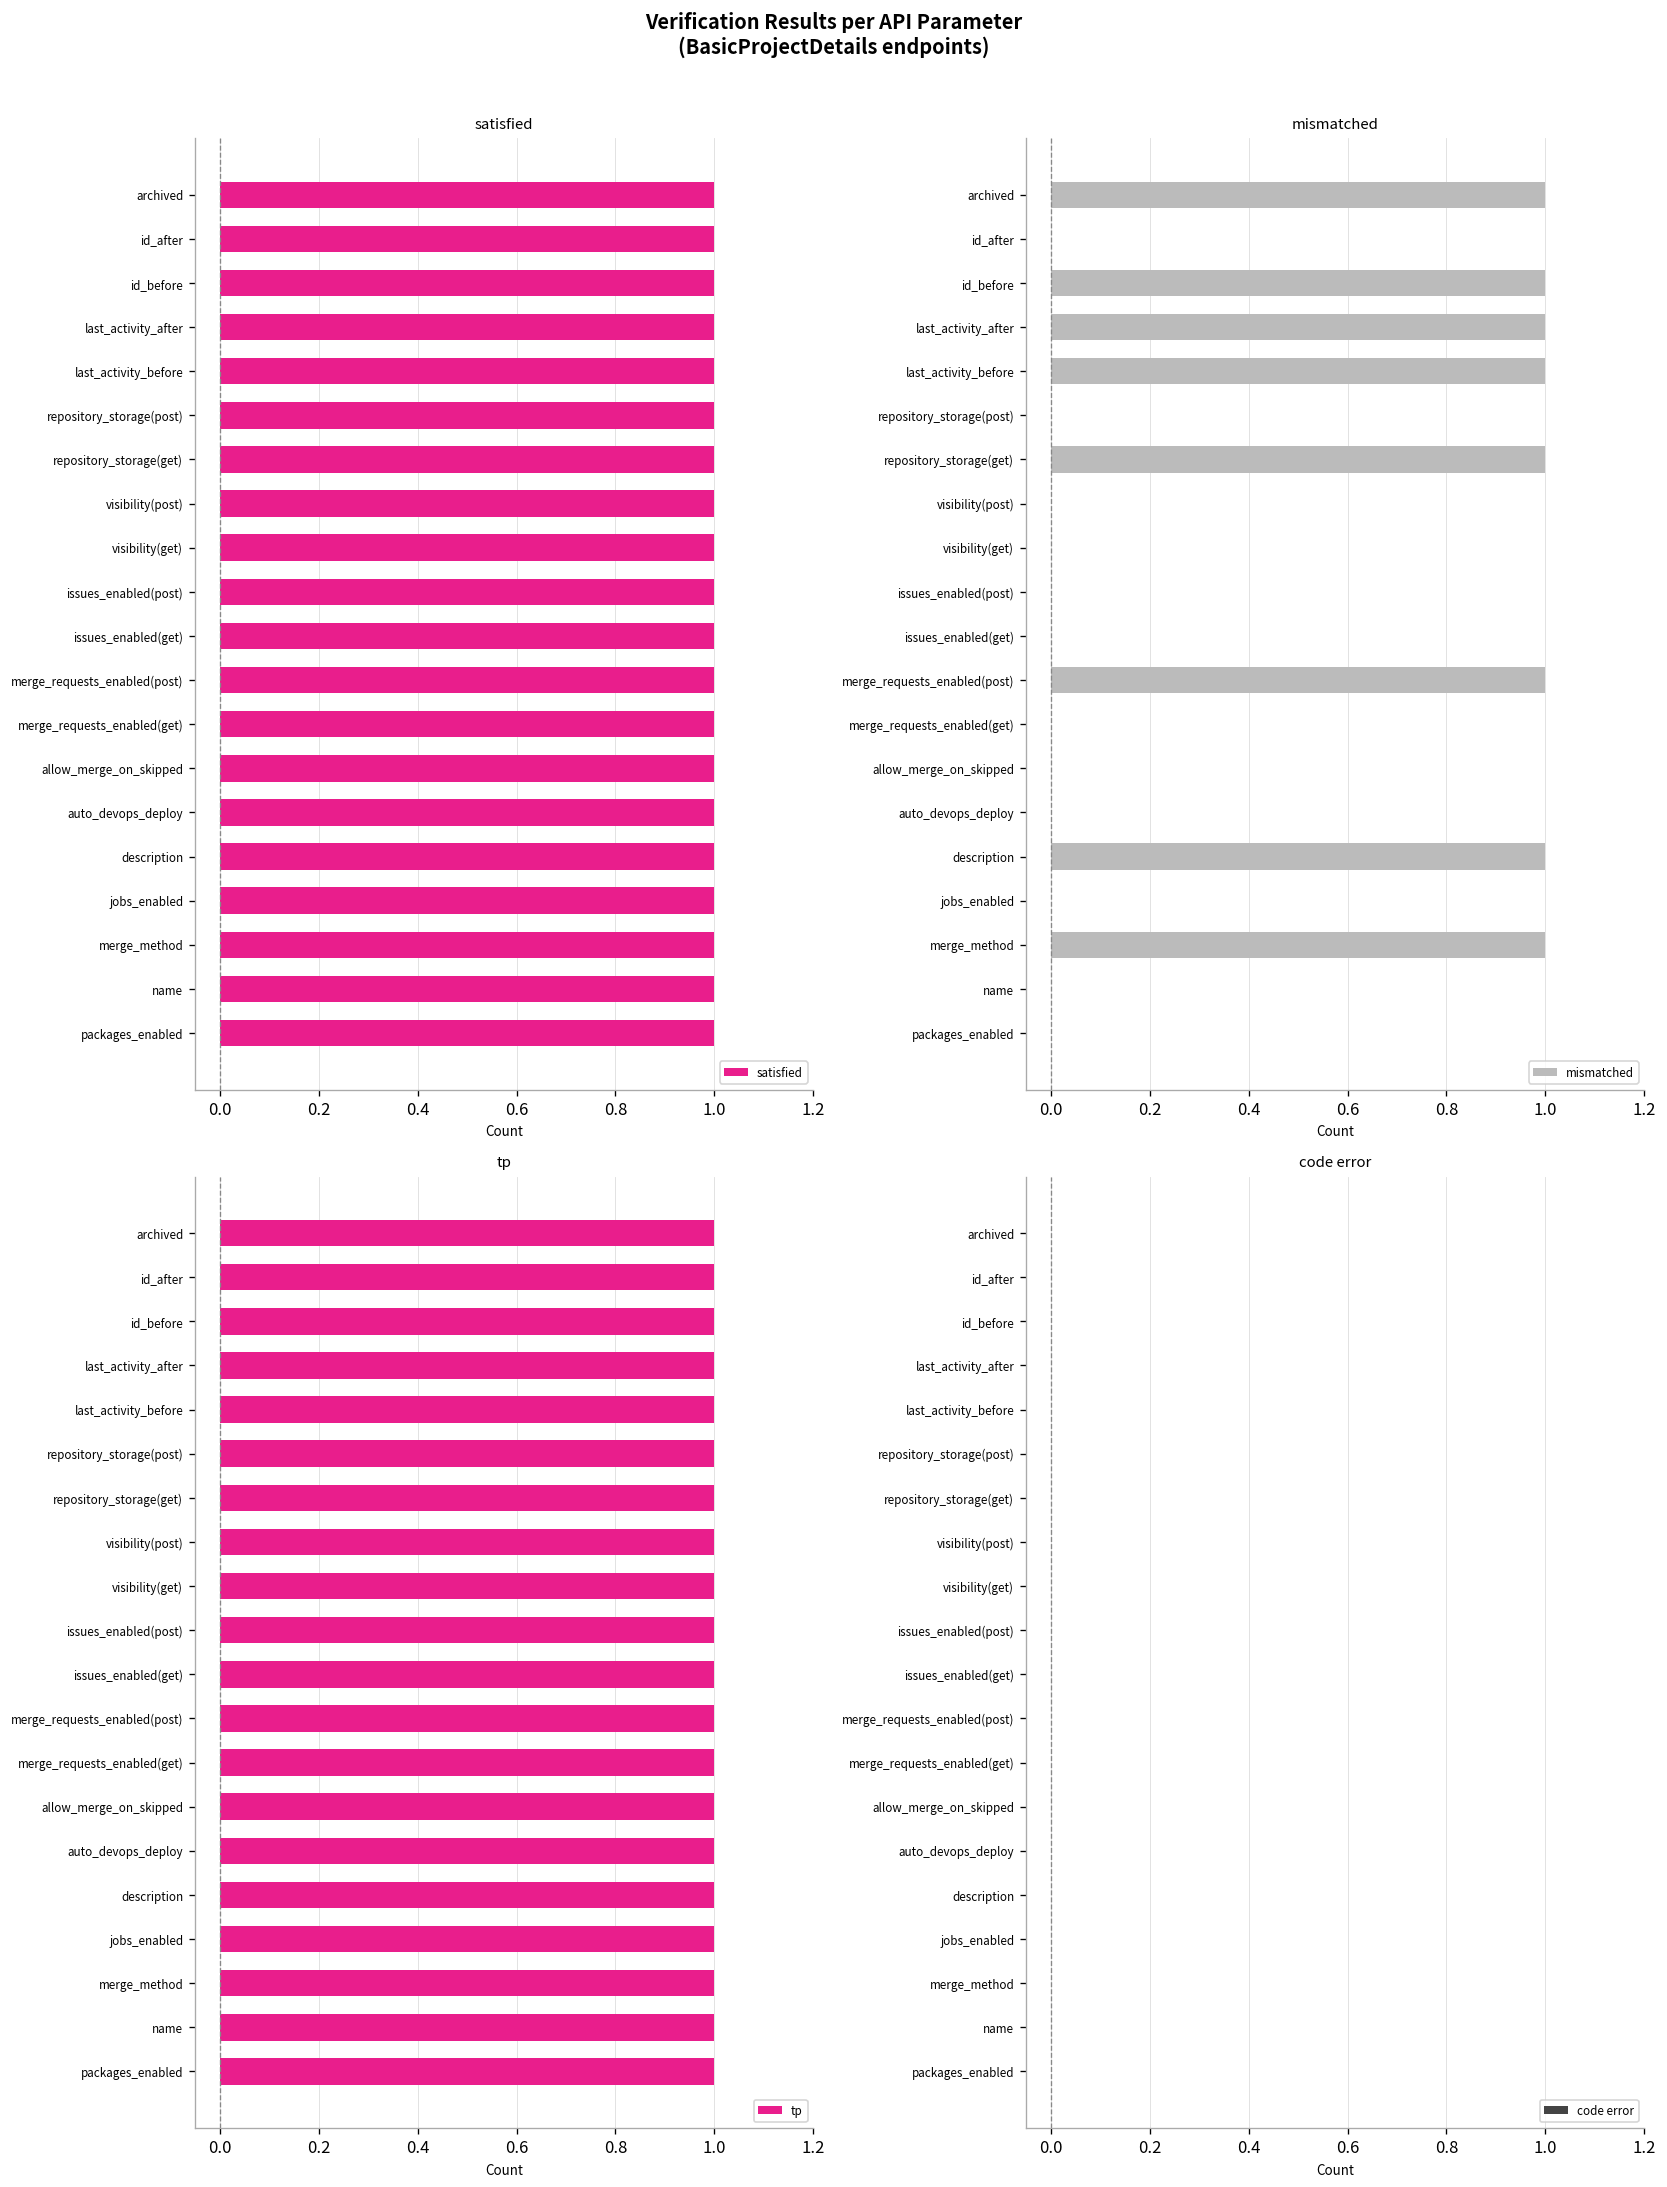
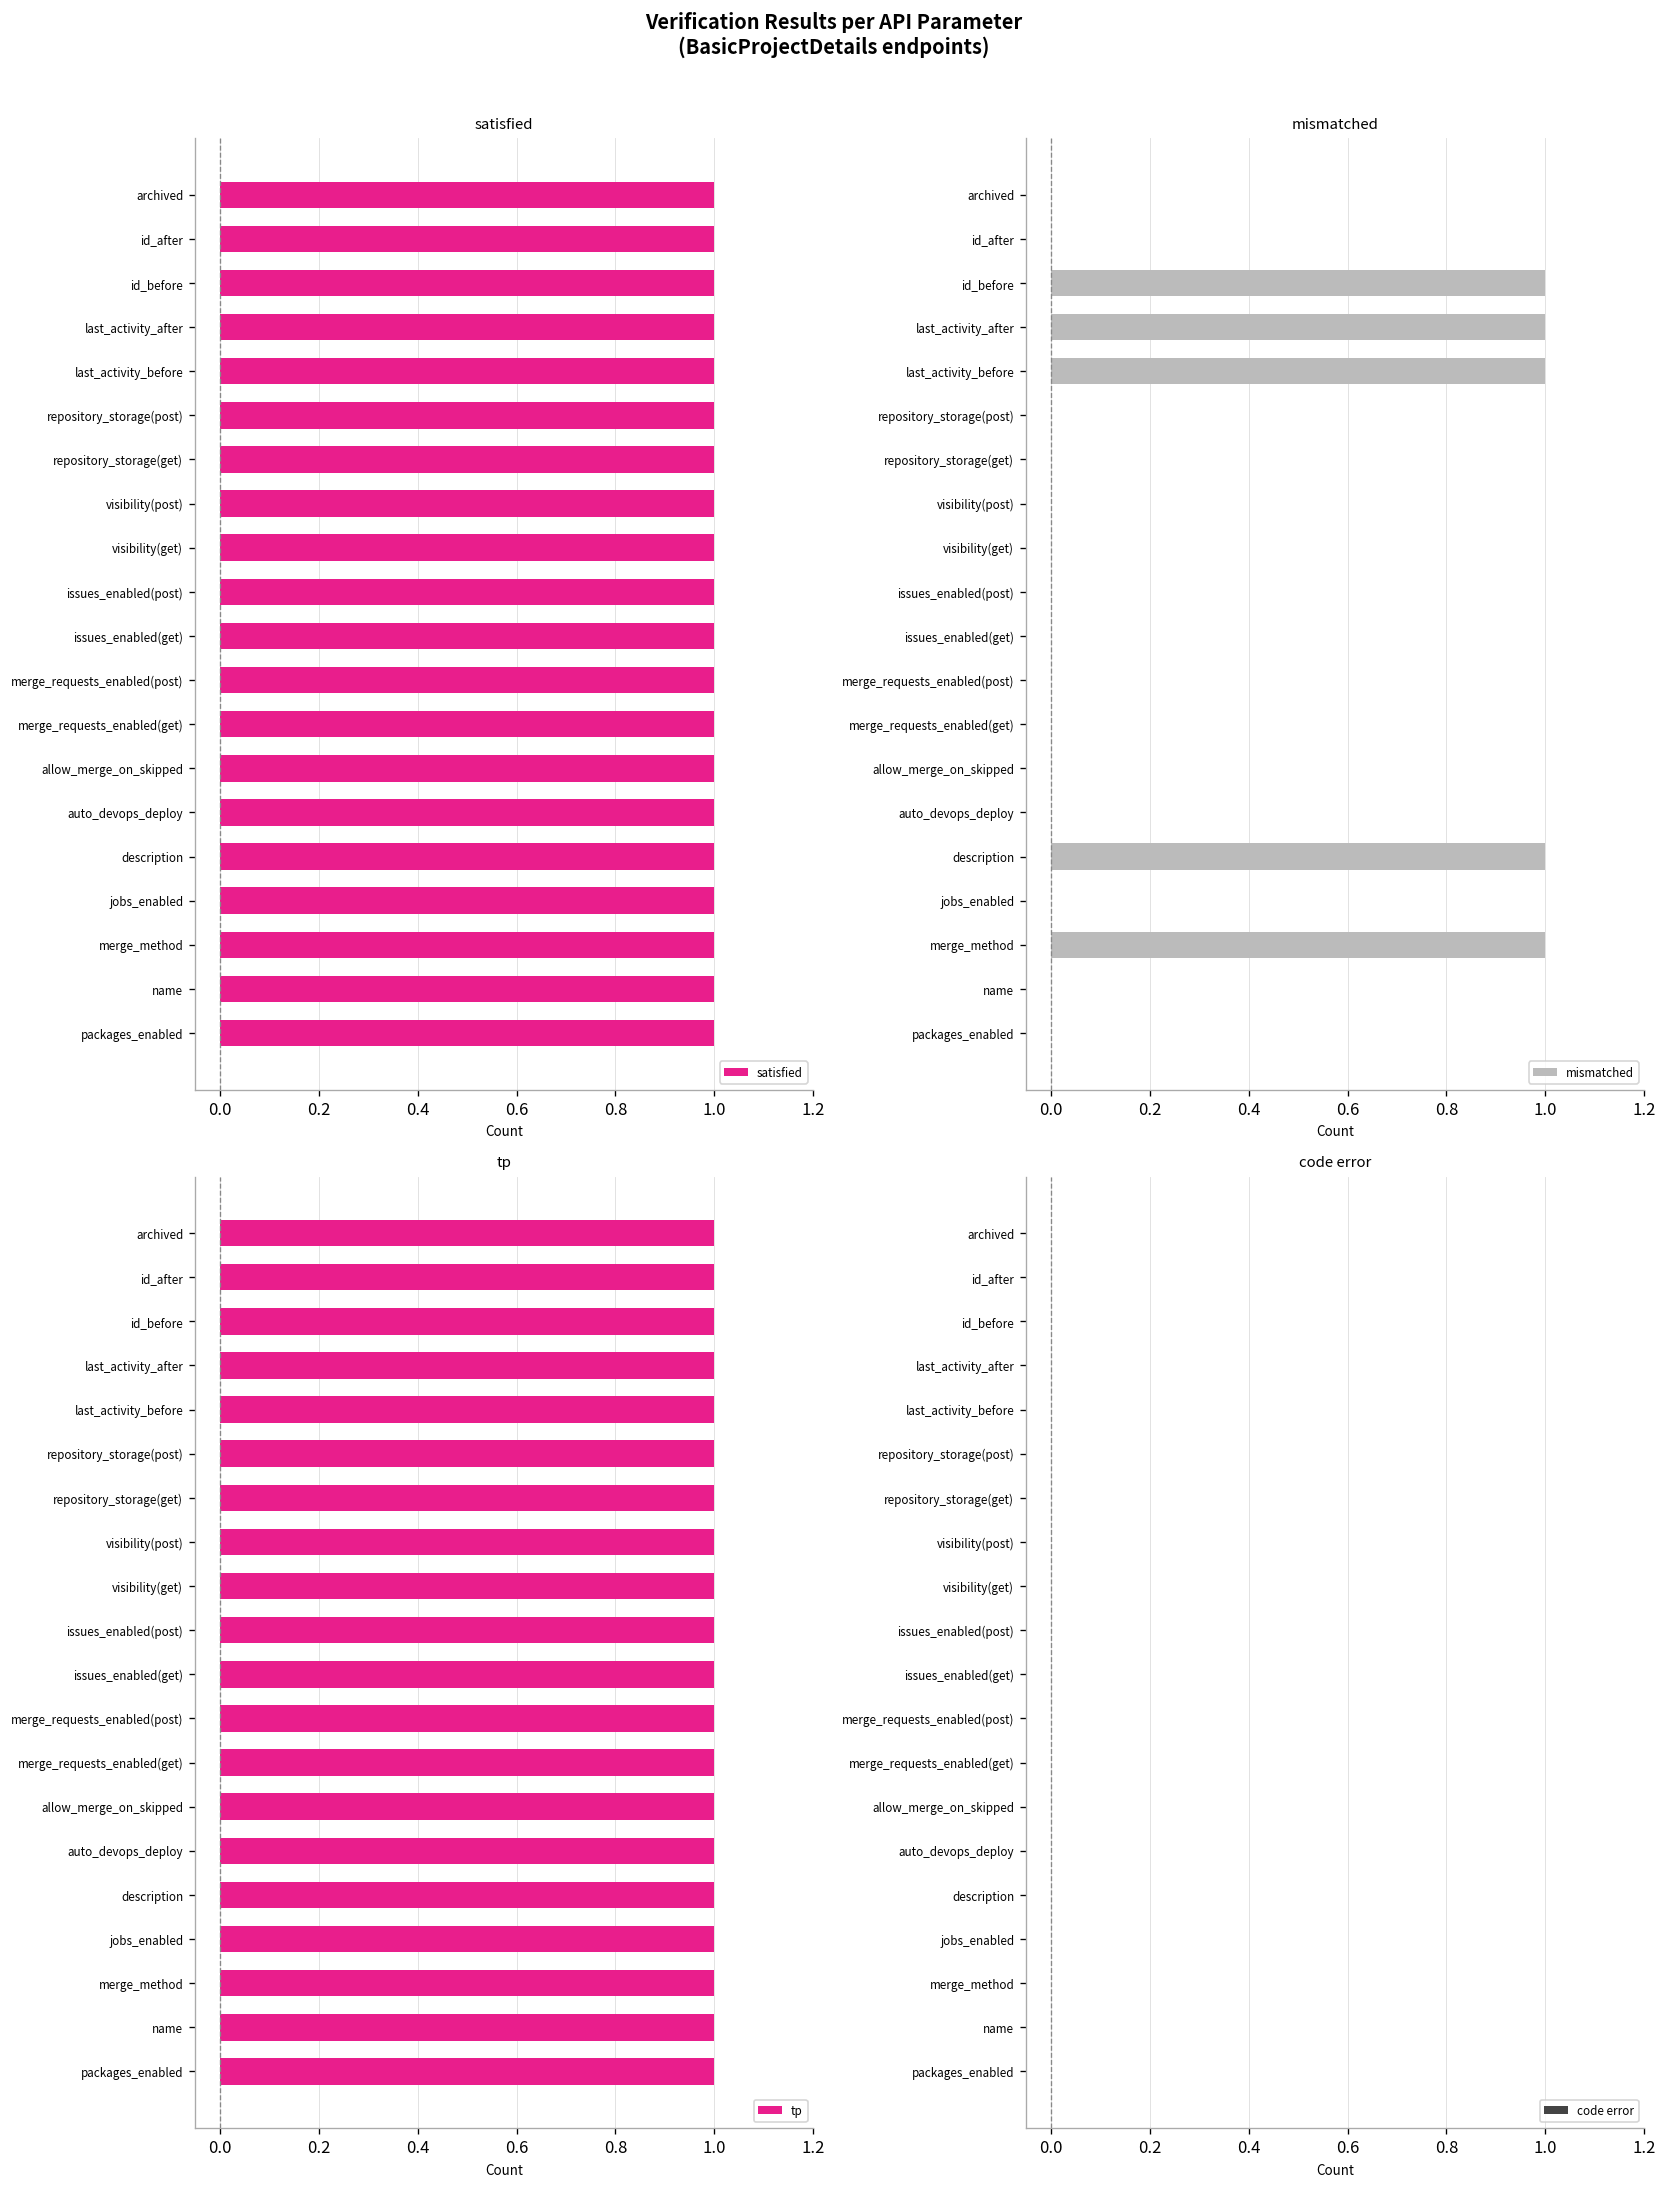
mismatched, archived: 1 -> 0
mismatched, repository_storage(get): 1 -> 0
mismatched, merge_requests_enabled(post): 1 -> 0
